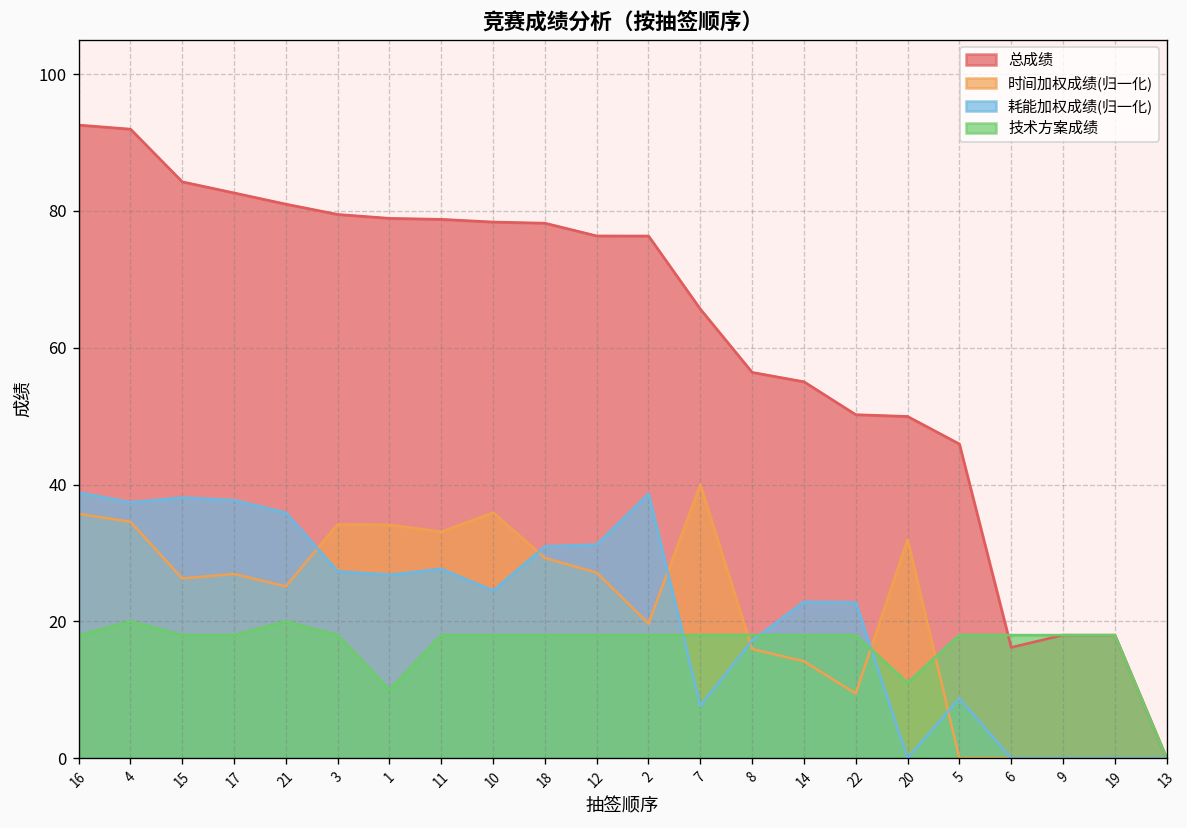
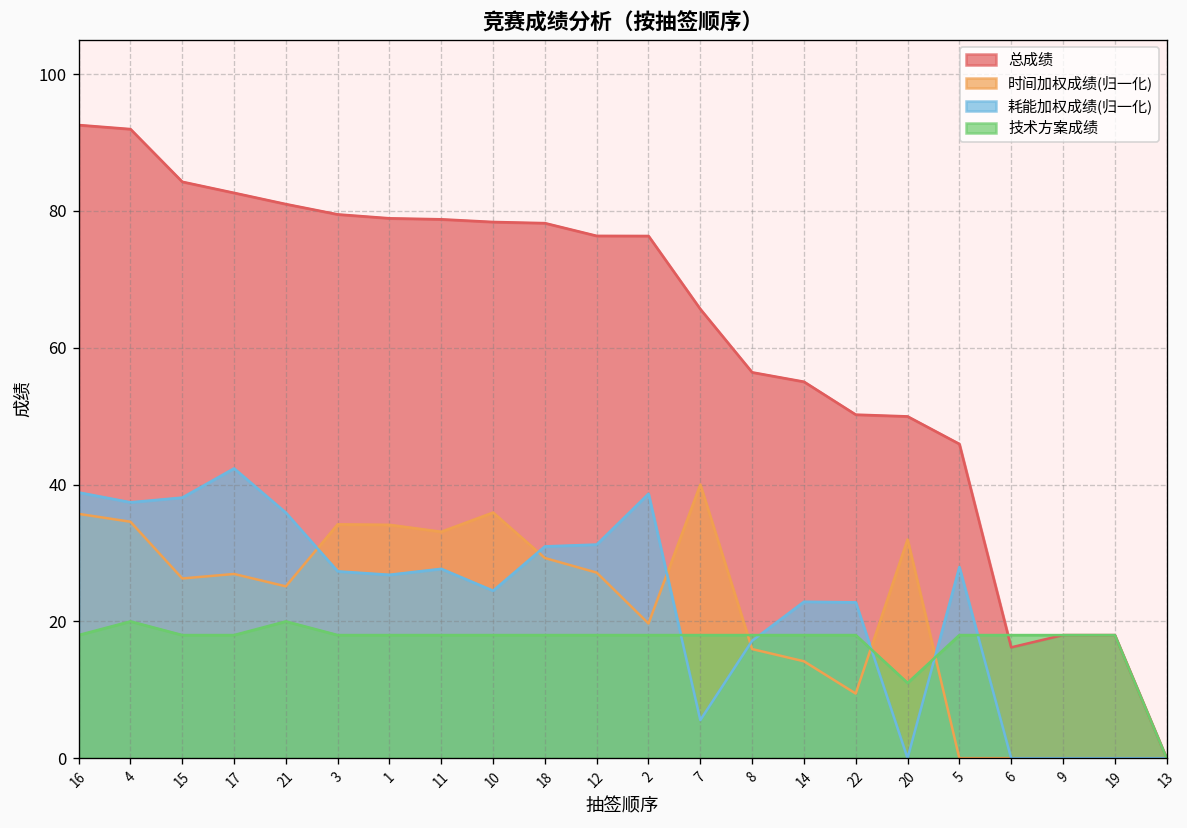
耗能加权成绩(归一化), 17: 38 -> 42
技术方案成绩, 1: 10 -> 18
耗能加权成绩(归一化), 7: 8 -> 6
耗能加权成绩(归一化), 5: 9 -> 28
